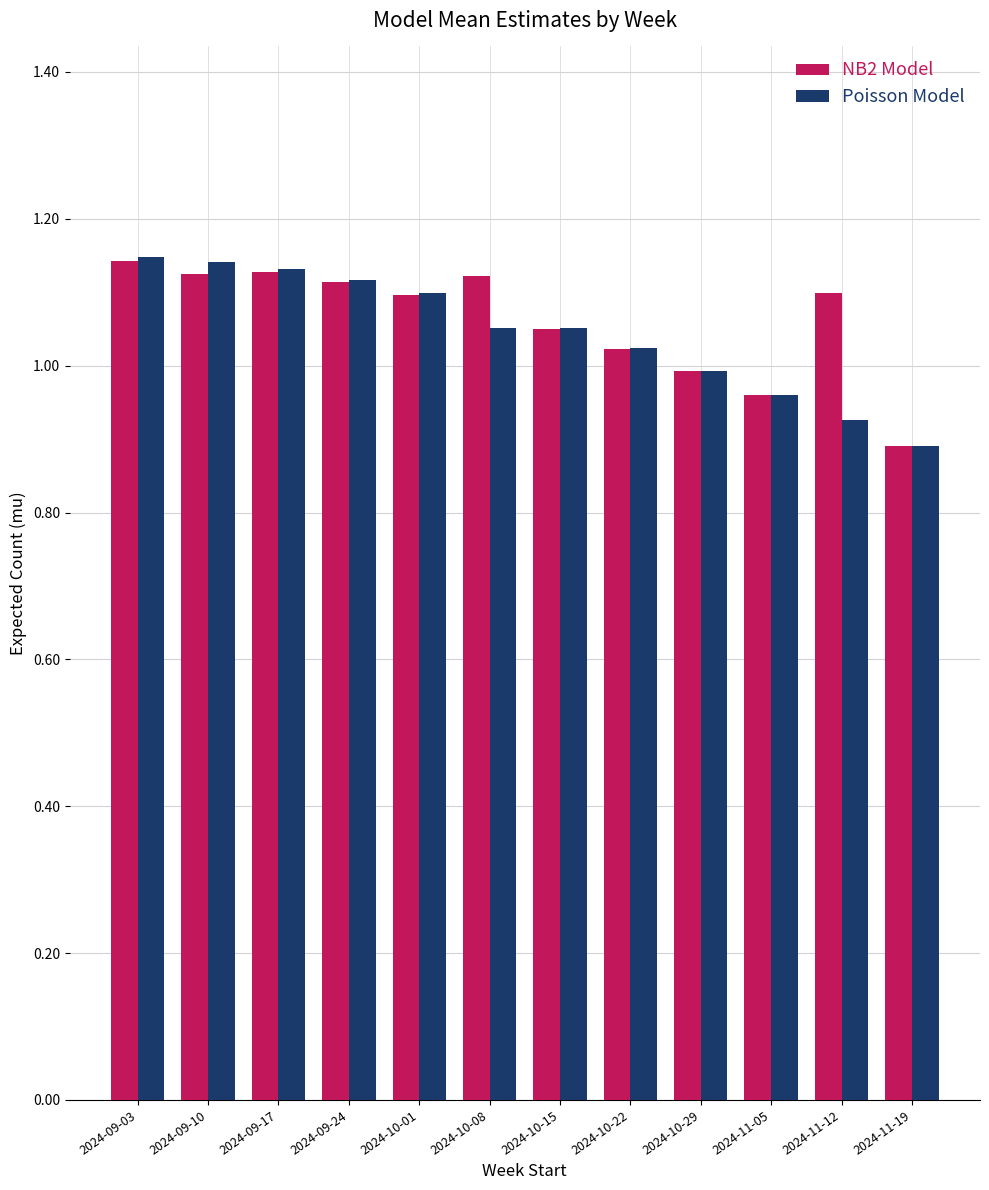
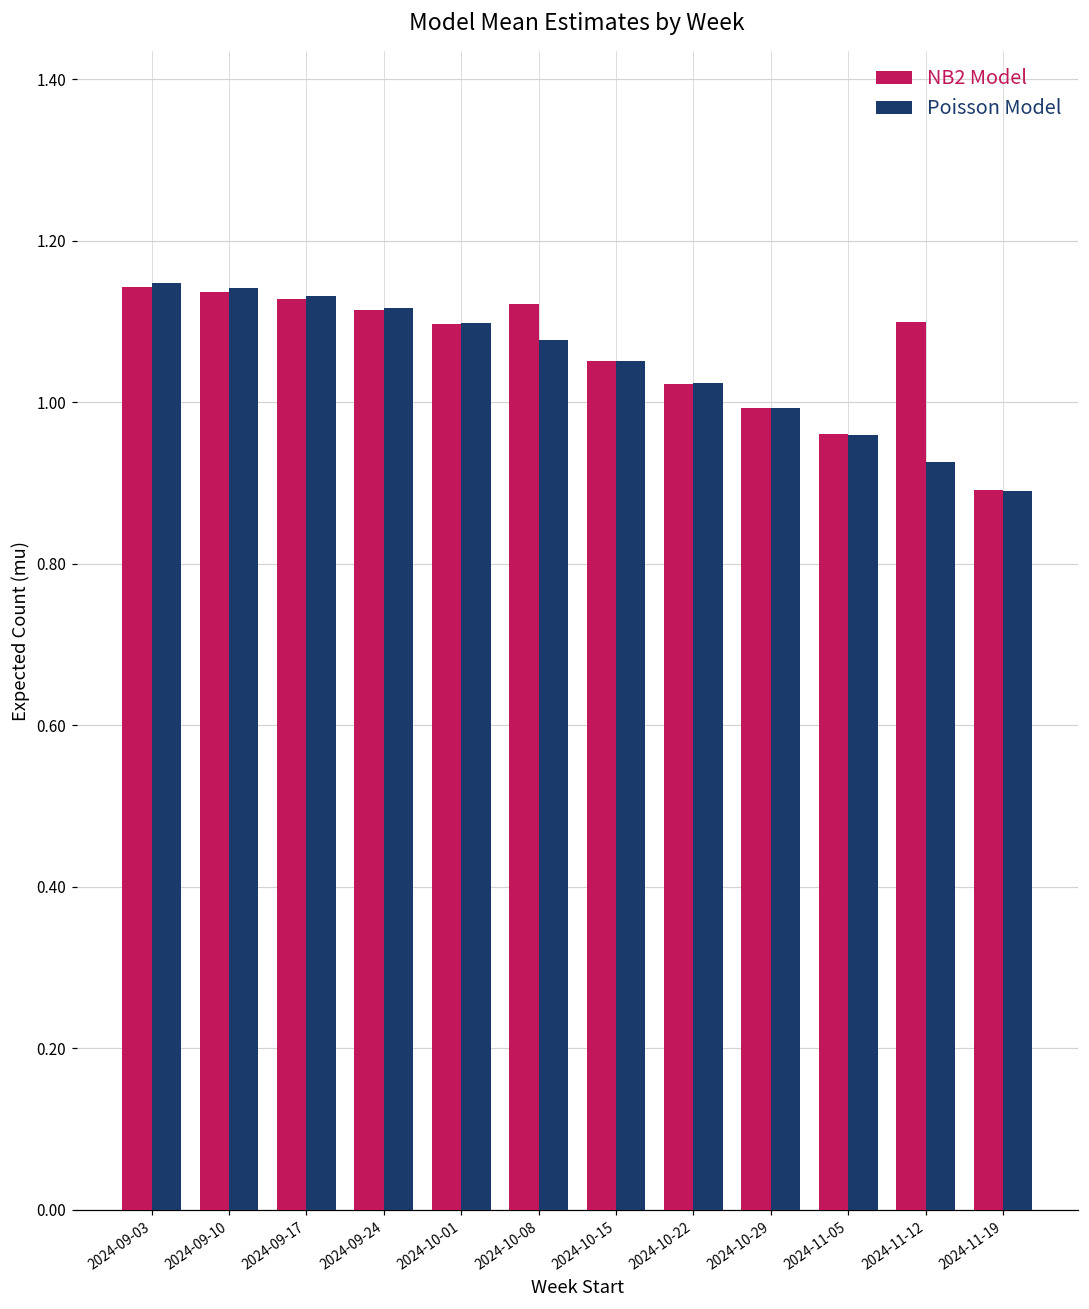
NB2 Model, 2024-09-10: 1.12 -> 1.14
Poisson Model, 2024-10-08: 1.05 -> 1.08
